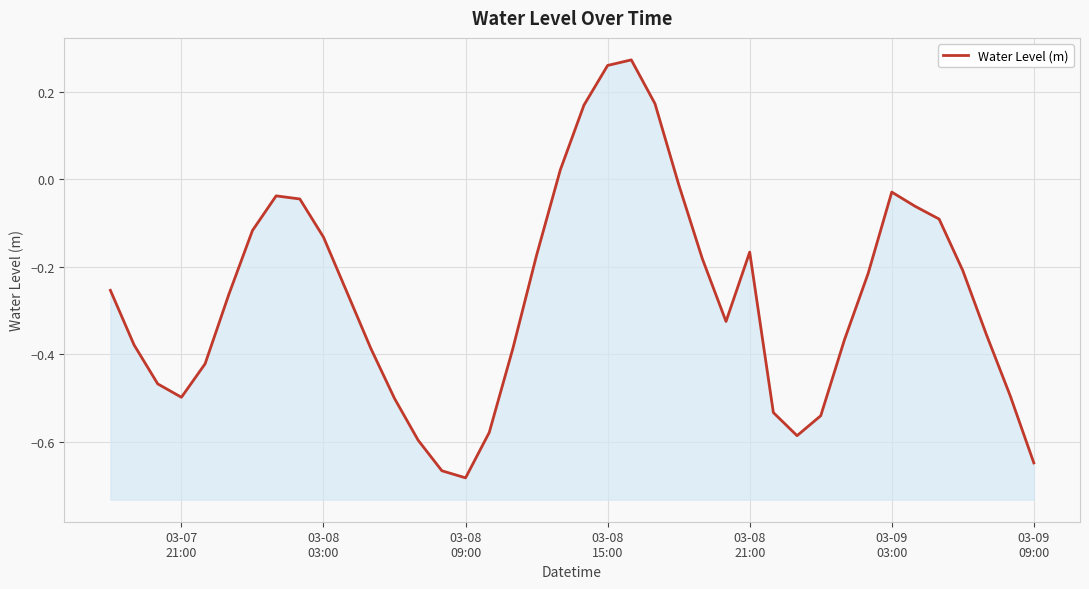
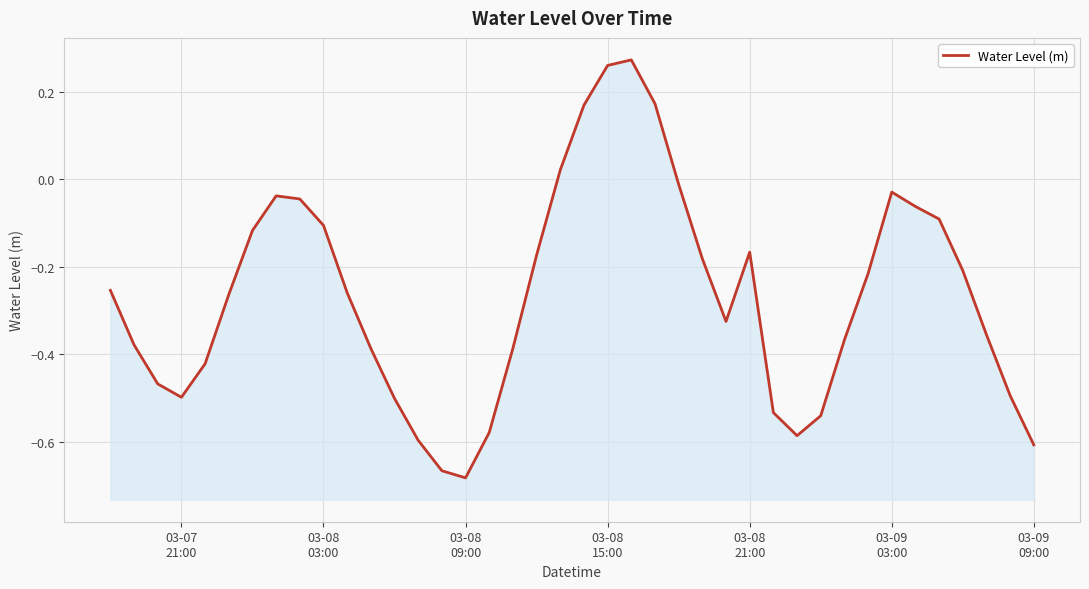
03-08 03:00: -0.13 -> -0.11
03-09 09:00: -0.65 -> -0.61
